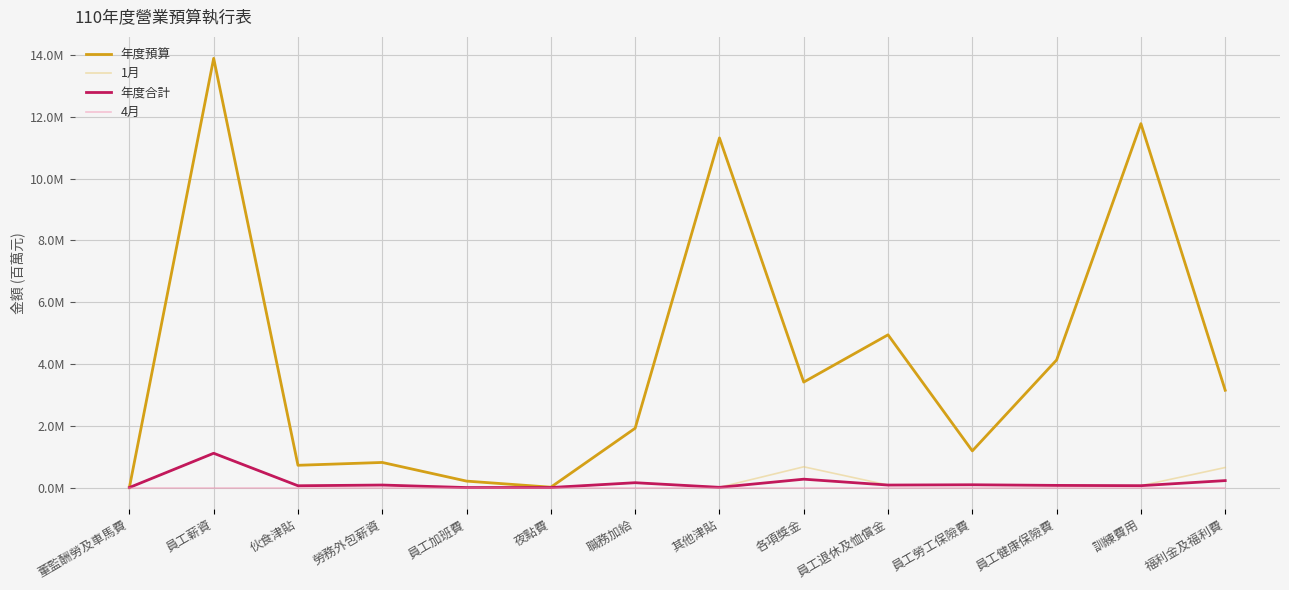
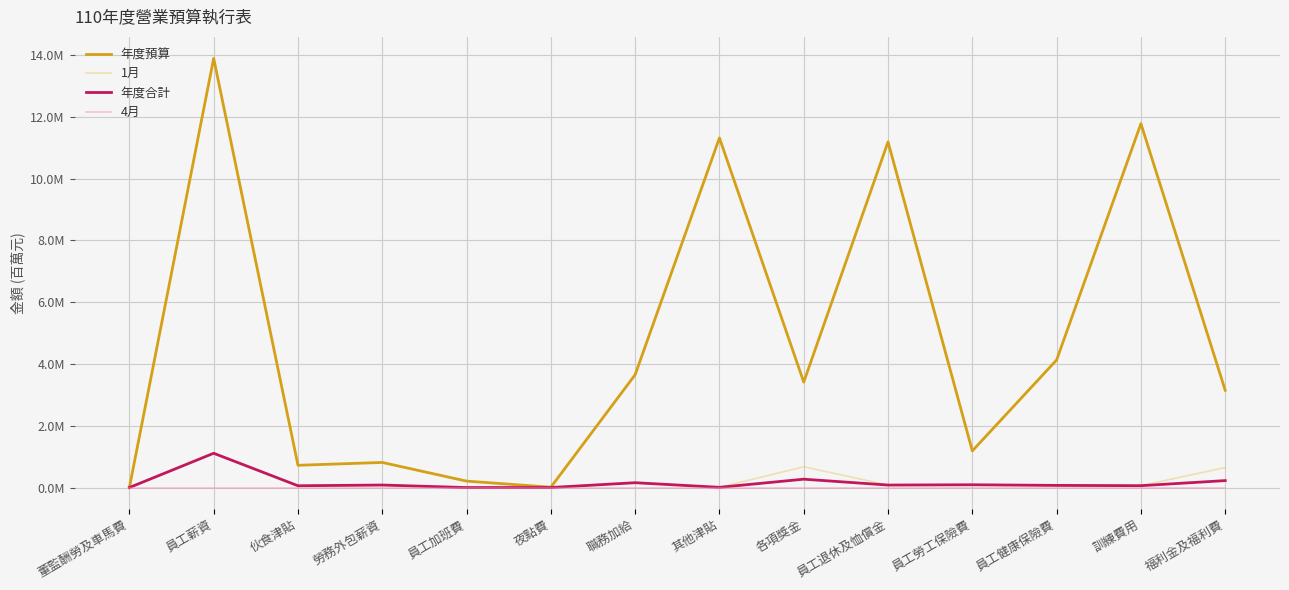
年度預算, 職務加給: 1900000 -> 3700000
年度預算, 員工退休及恤償金: 4900000 -> 11200000
